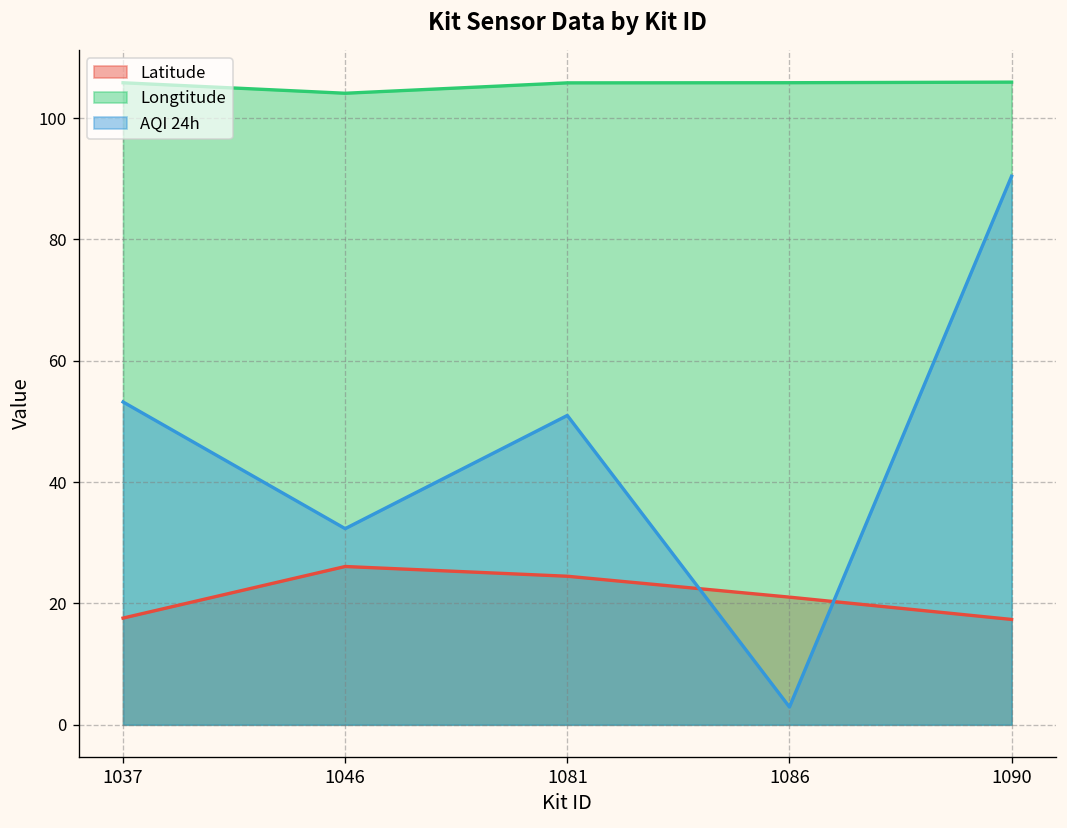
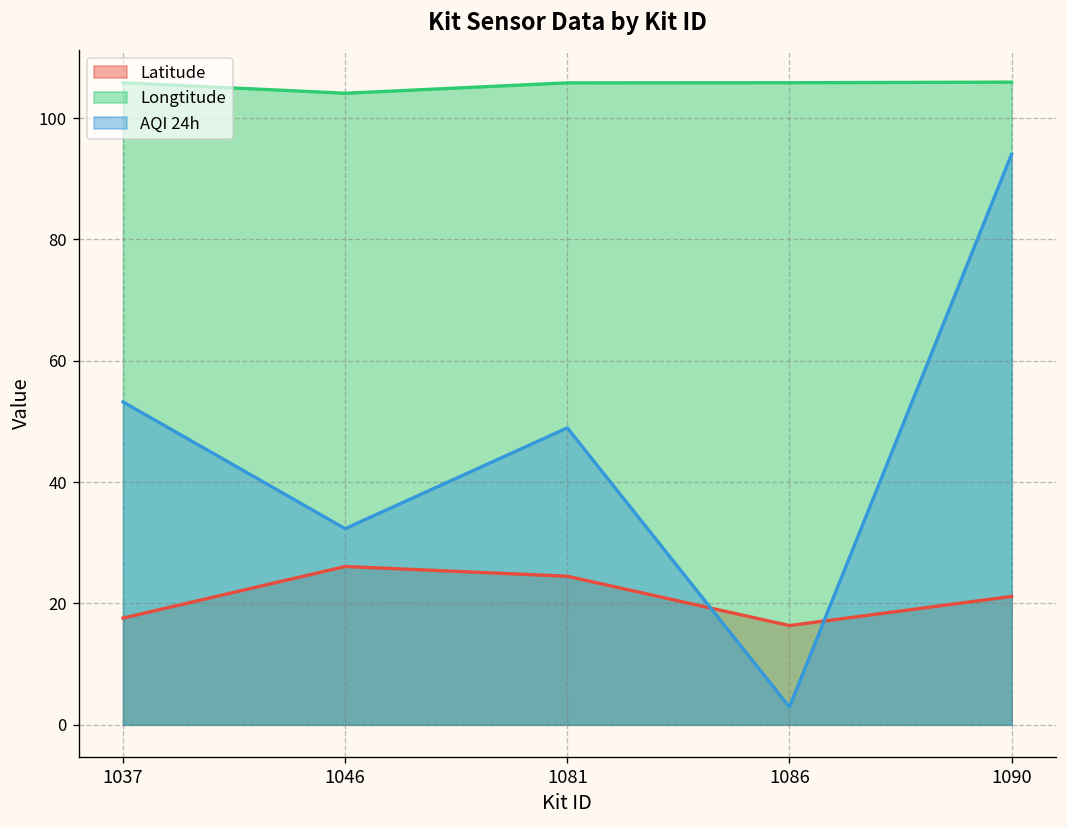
AQI 24h, 1081: 51 -> 49
Latitude, 1086: 21 -> 16
Latitude, 1090: 17 -> 21
AQI 24h, 1090: 90 -> 94
